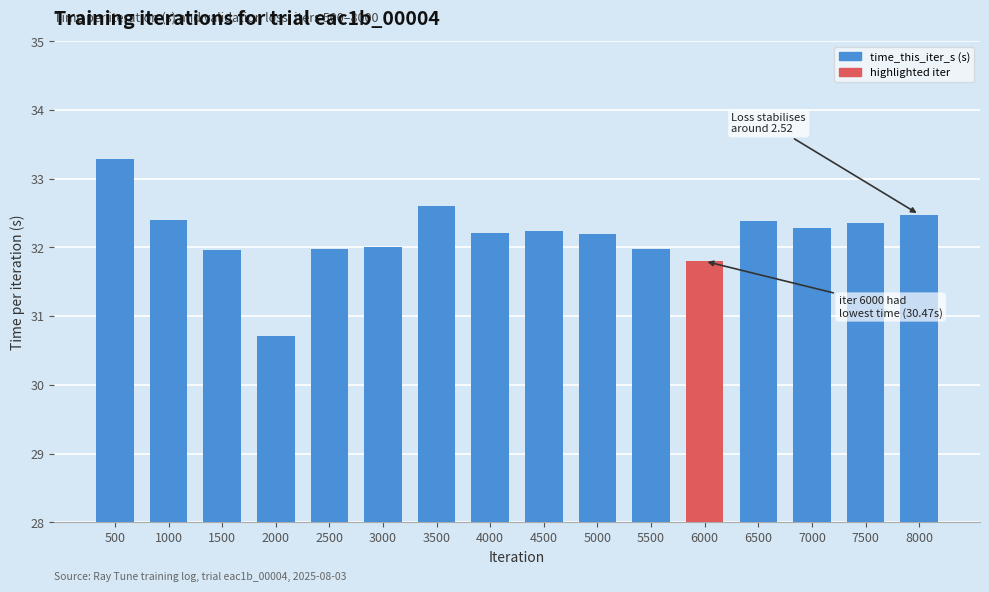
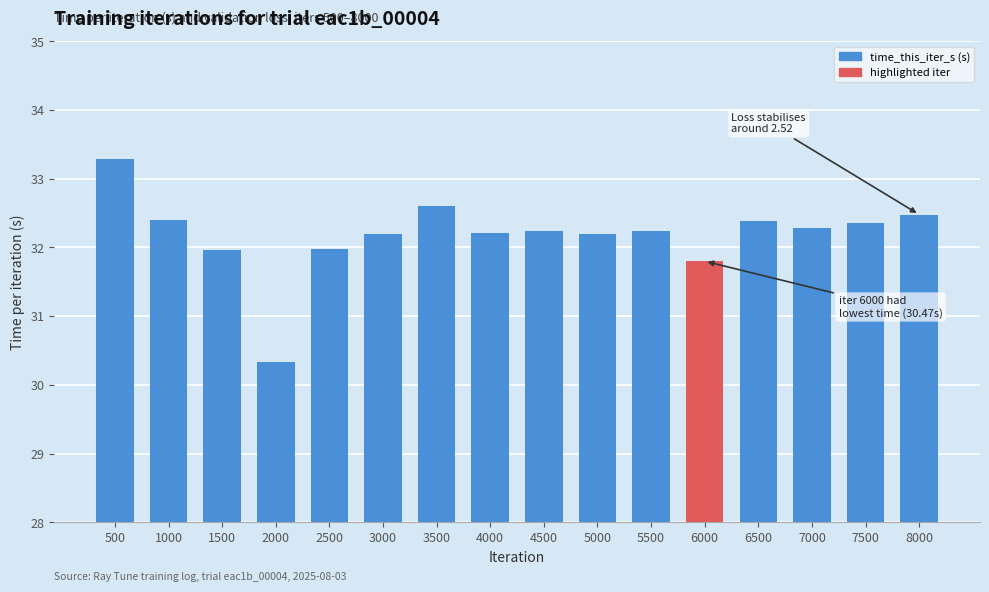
2000: 30.7 -> 30.3
3000: 32.0 -> 32.2
5500: 32.0 -> 32.2
